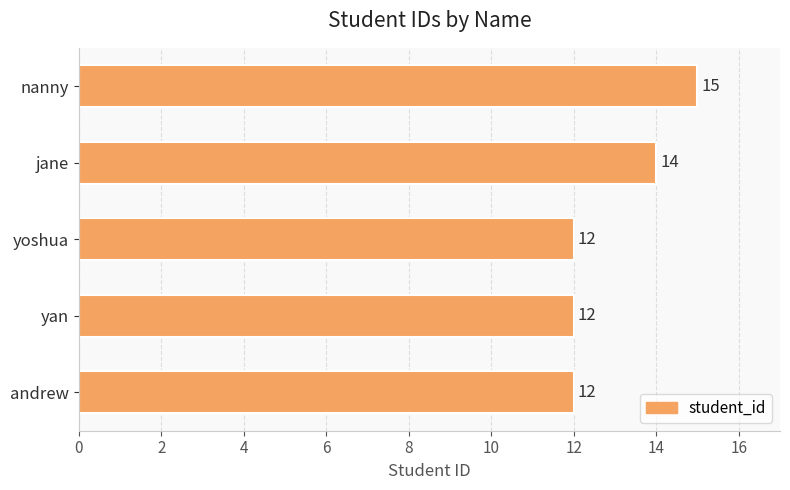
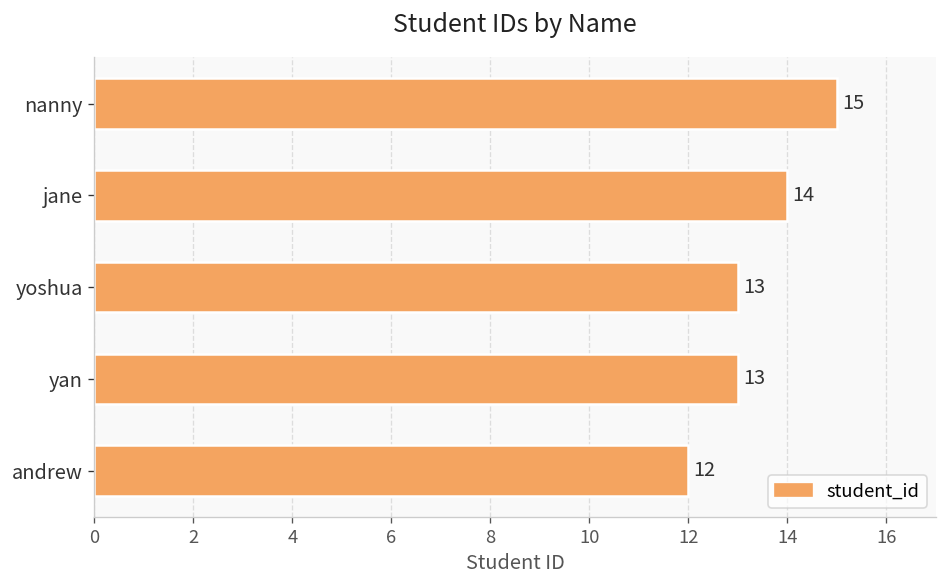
yoshua: 12 -> 13
yan: 12 -> 13
